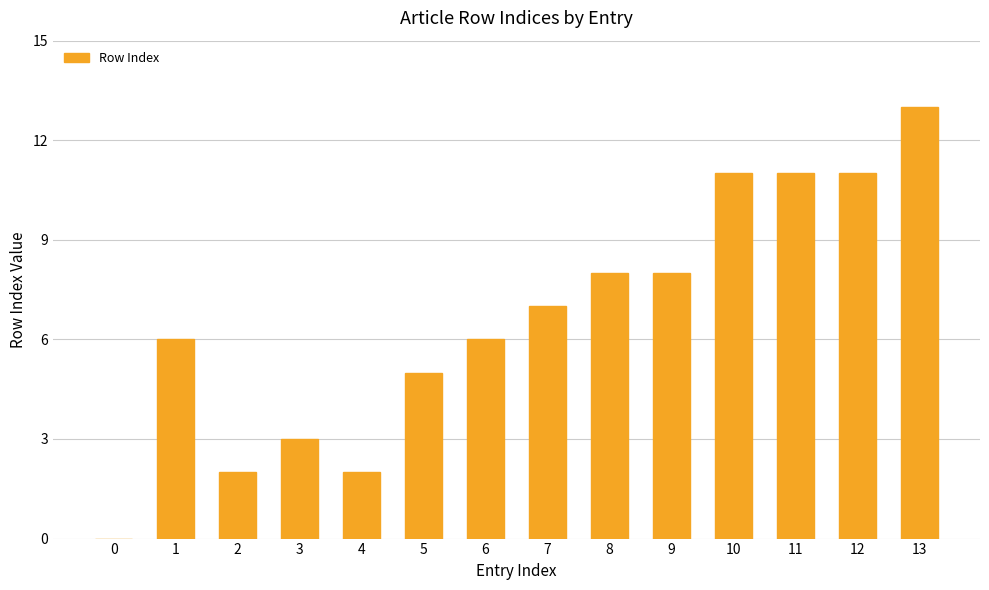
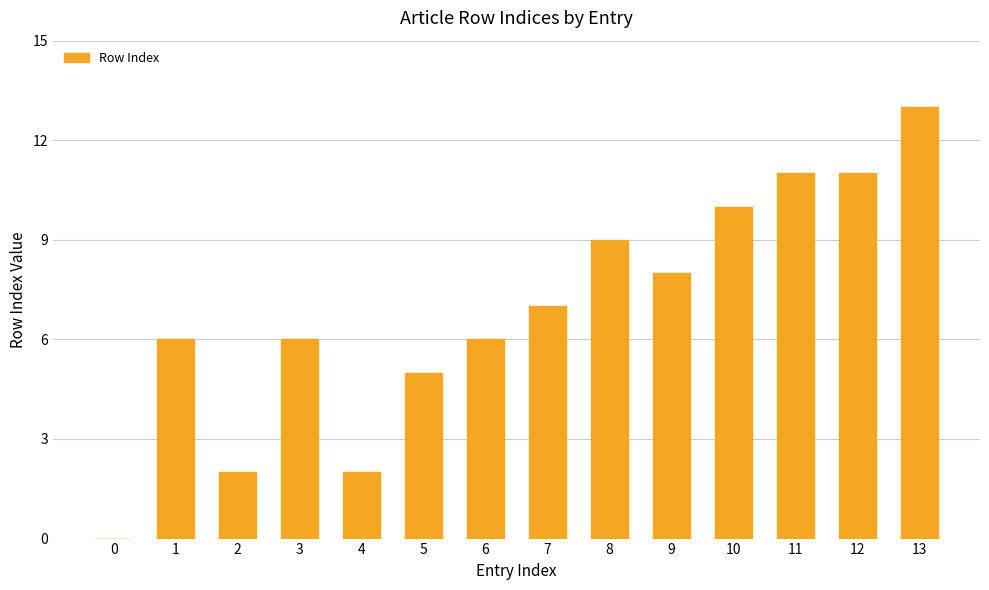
3: 3 -> 6
8: 8 -> 9
10: 11 -> 10
